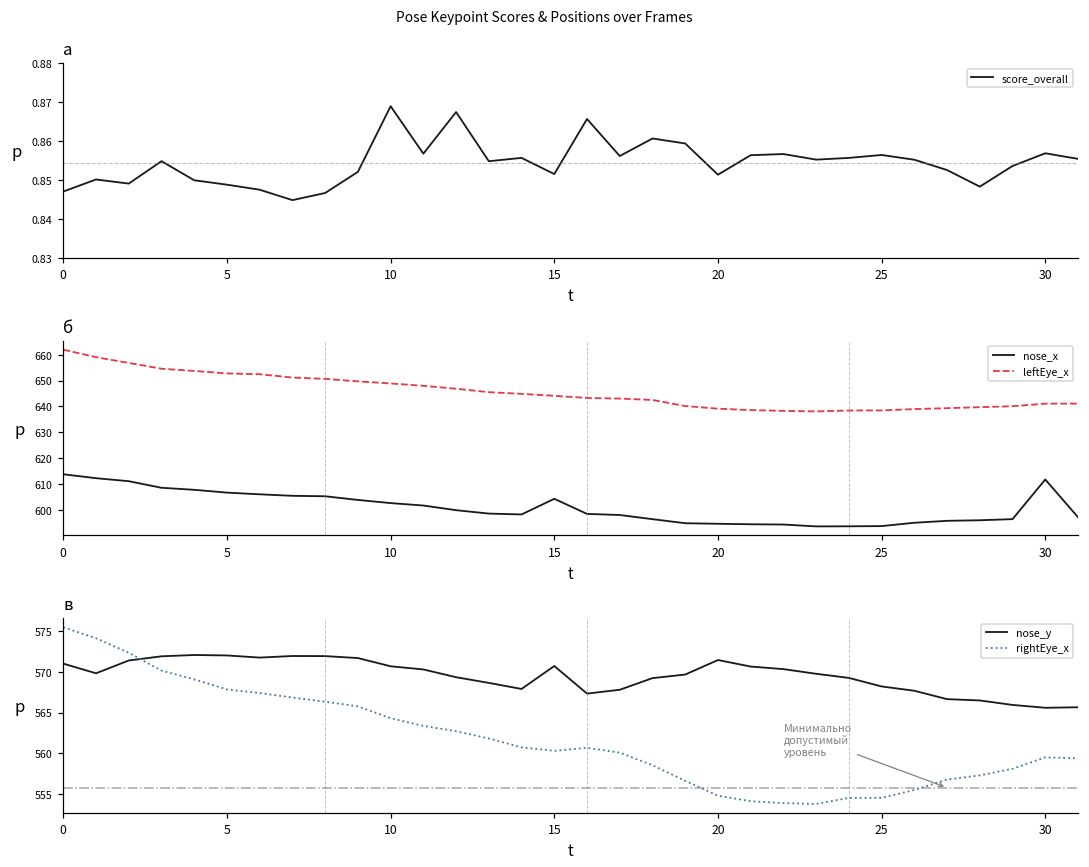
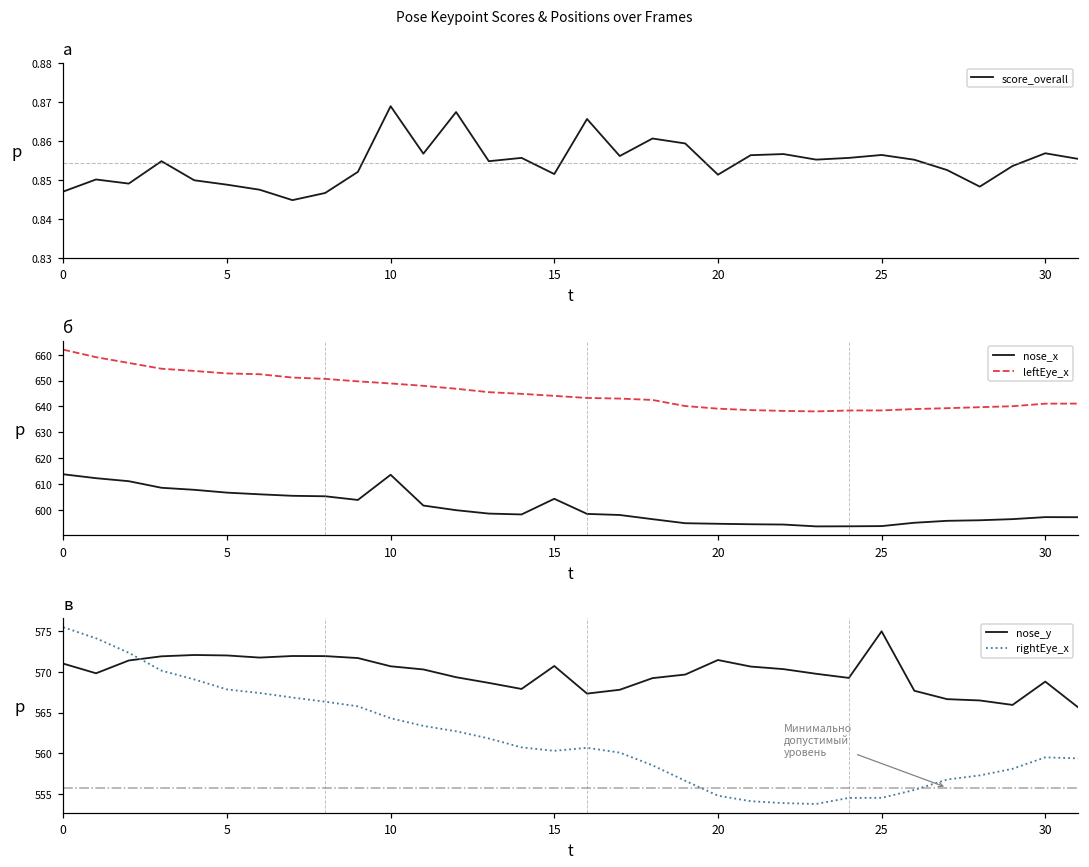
б, nose_x, 10: 603 -> 614
б, nose_x, 30: 612 -> 597
в, nose_y, 25: 568 -> 575
в, nose_y, 30: 566 -> 569
